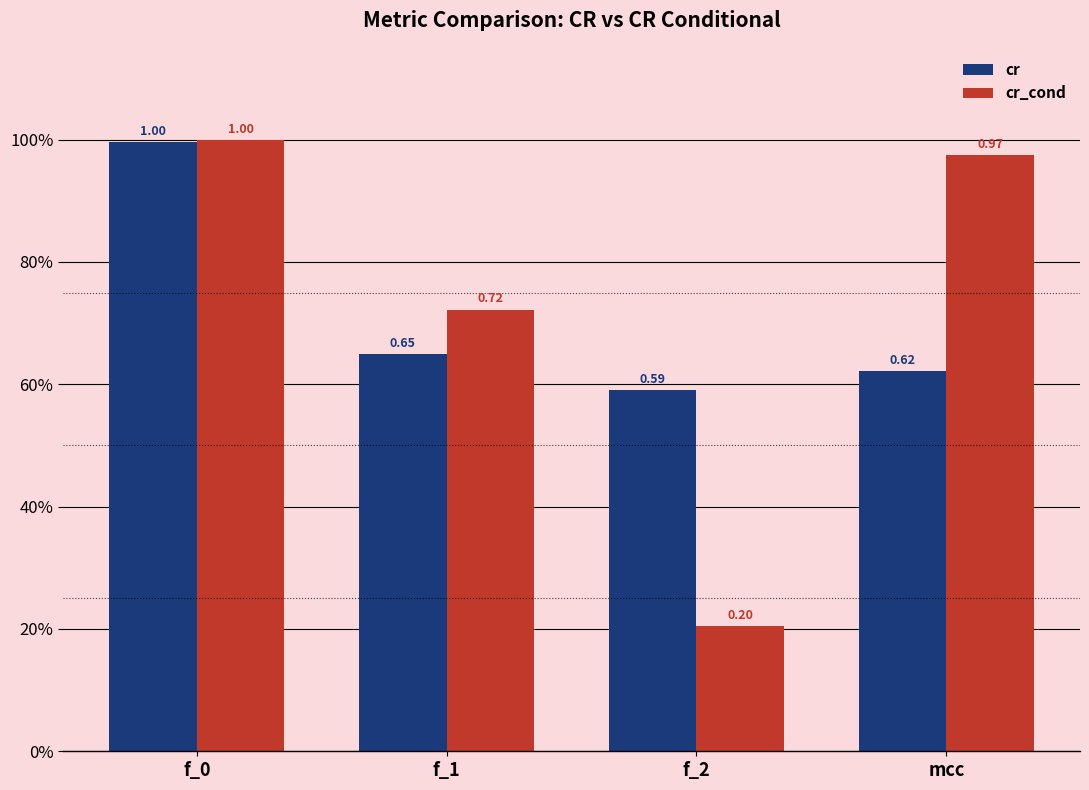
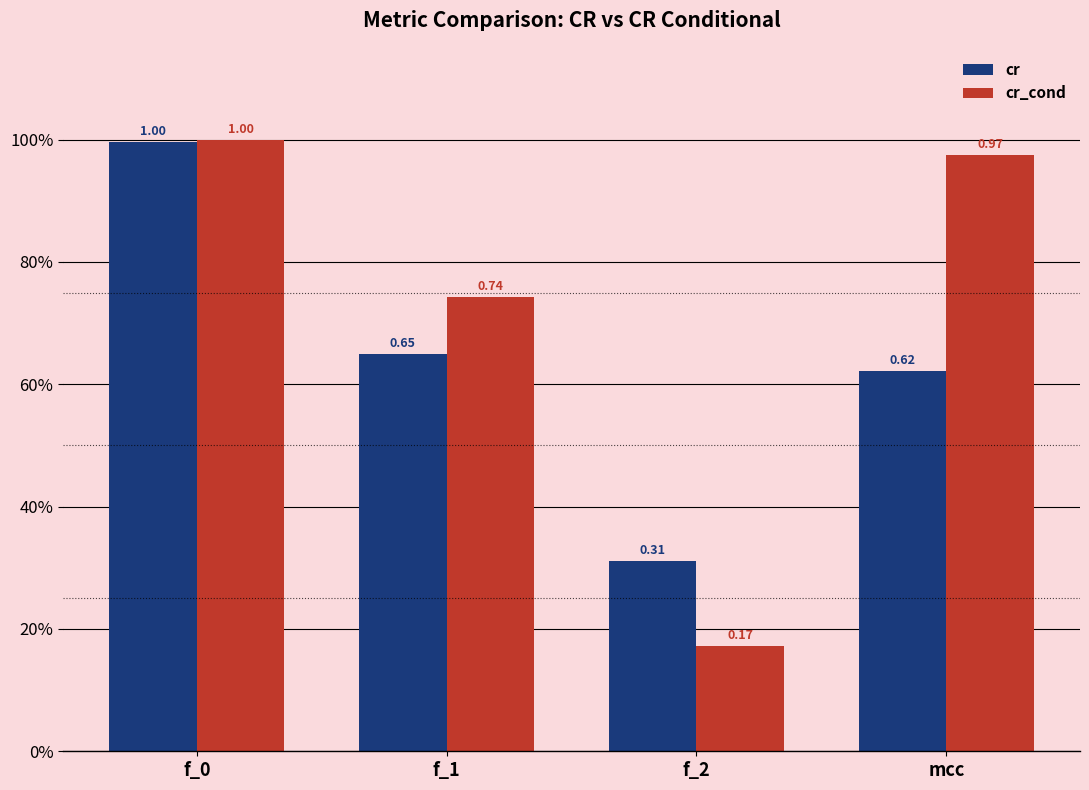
cr_cond, f_1: 0.72 -> 0.74
cr, f_2: 0.59 -> 0.31
cr_cond, f_2: 0.20 -> 0.17
